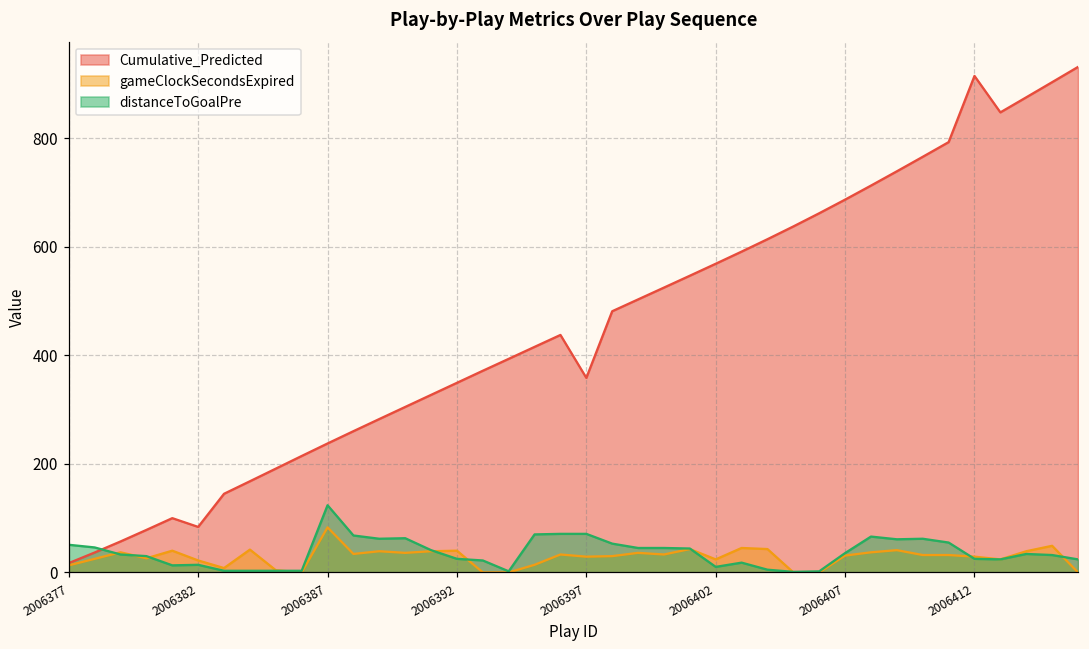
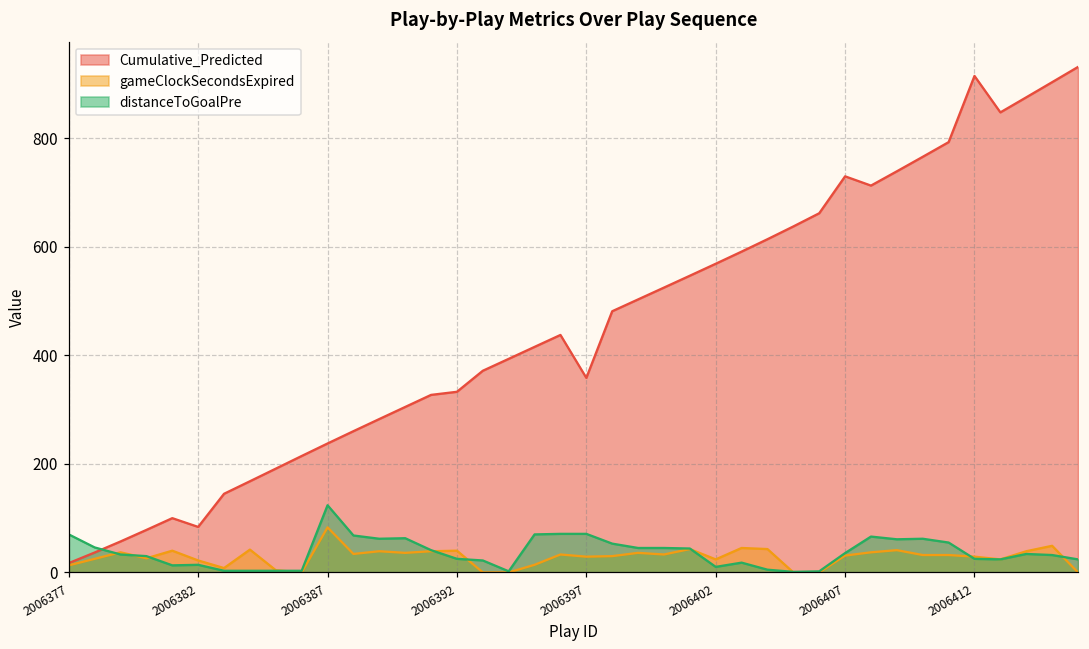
distanceToGoalPre, 2006377: 50 -> 70
Cumulative_Predicted, 2006392: 350 -> 330
Cumulative_Predicted, 2006407: 690 -> 730
